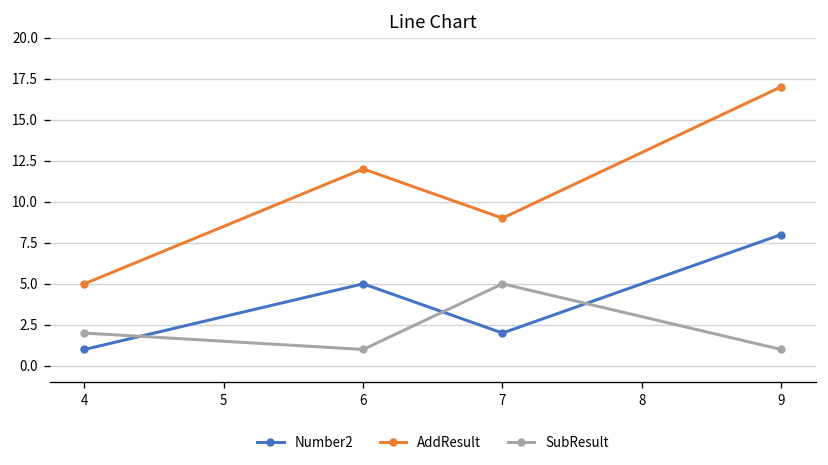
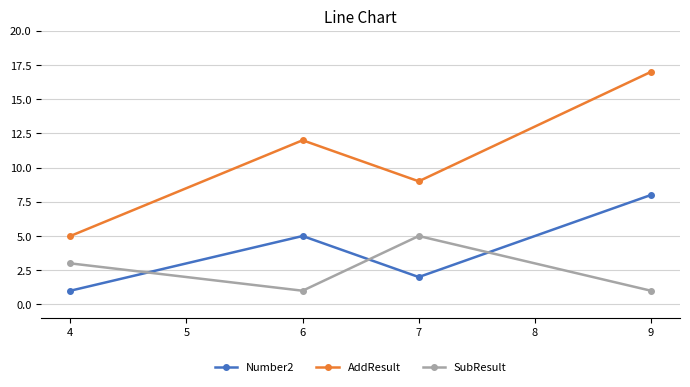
SubResult, 4: 2 -> 3
